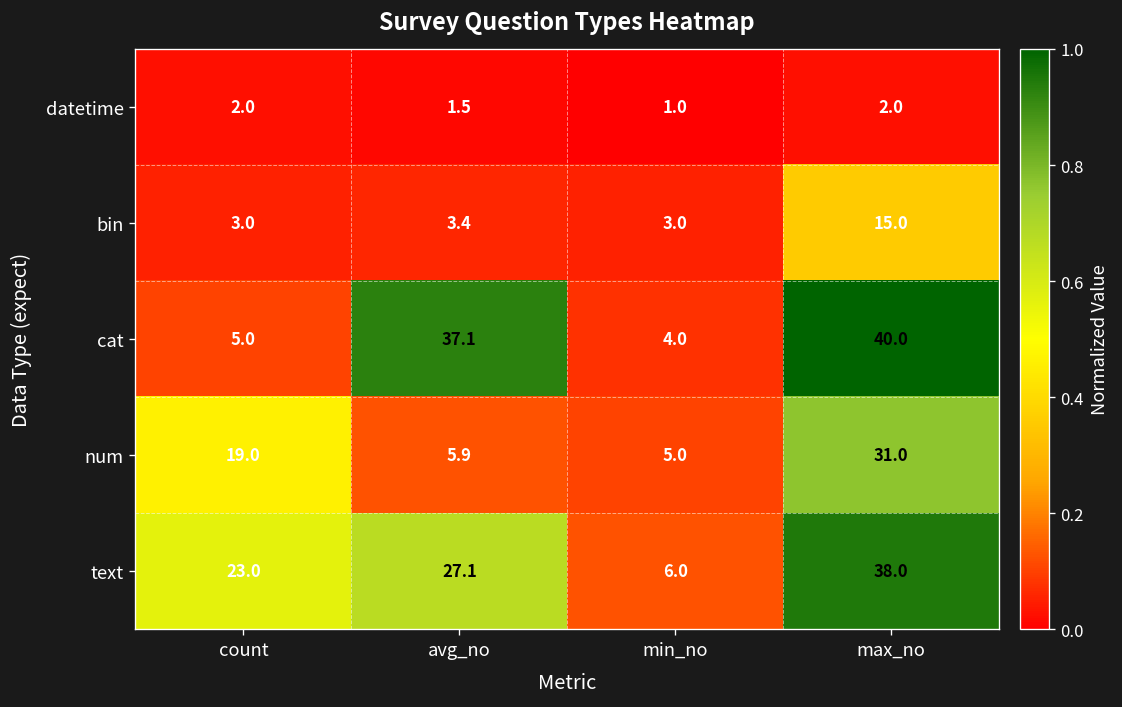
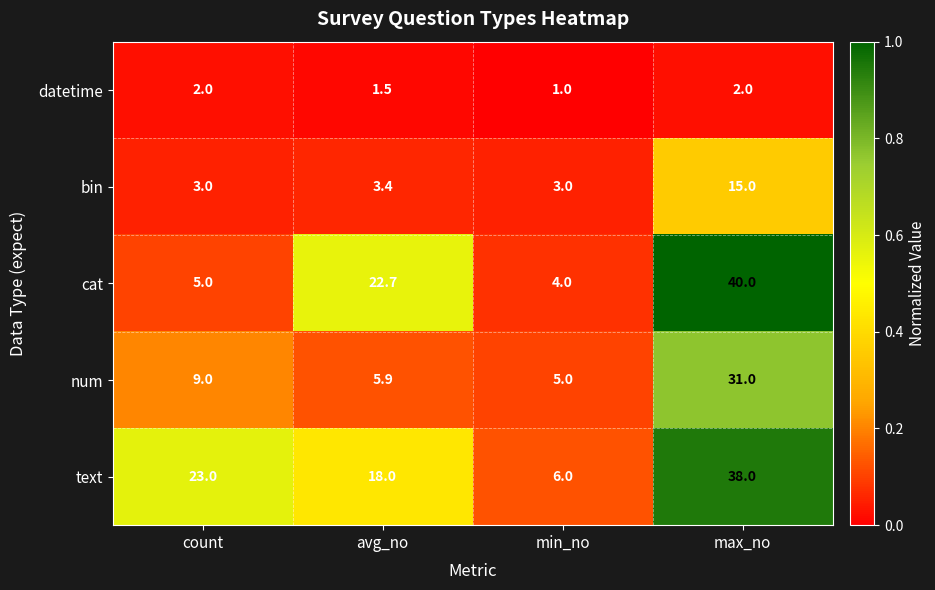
cat, avg_no: 37.1 -> 22.7
num, count: 19.0 -> 9.0
text, avg_no: 27.1 -> 18.0
